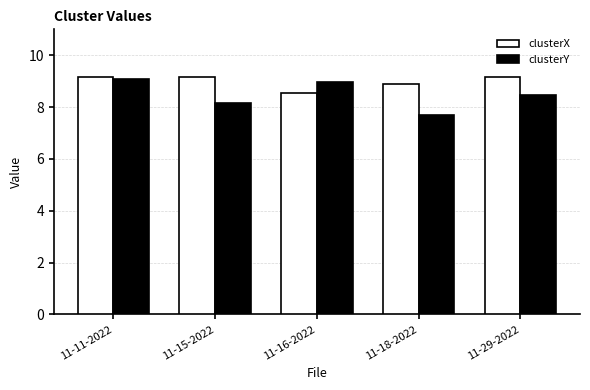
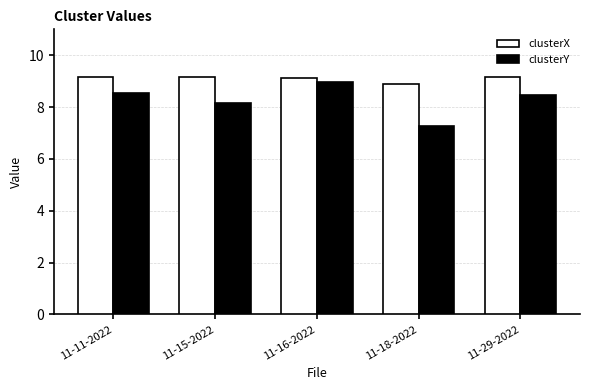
clusterY, 11-11-2022: 9.1 -> 8.6
clusterX, 11-16-2022: 8.6 -> 9.1
clusterY, 11-18-2022: 7.7 -> 7.3
